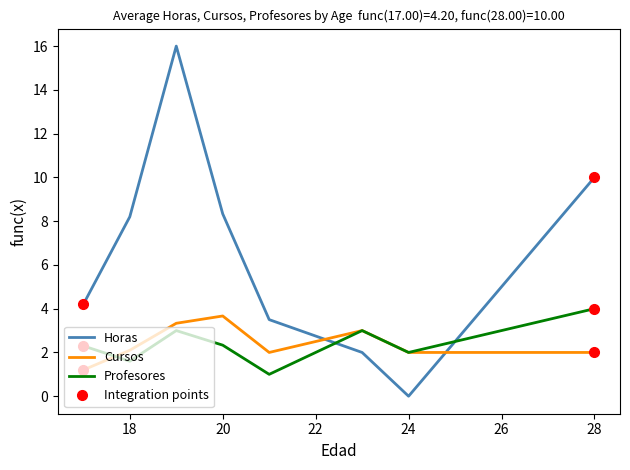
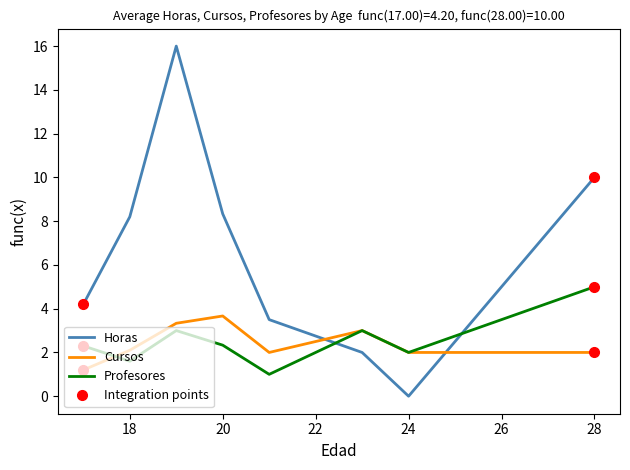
Profesores, 28: 4 -> 5
